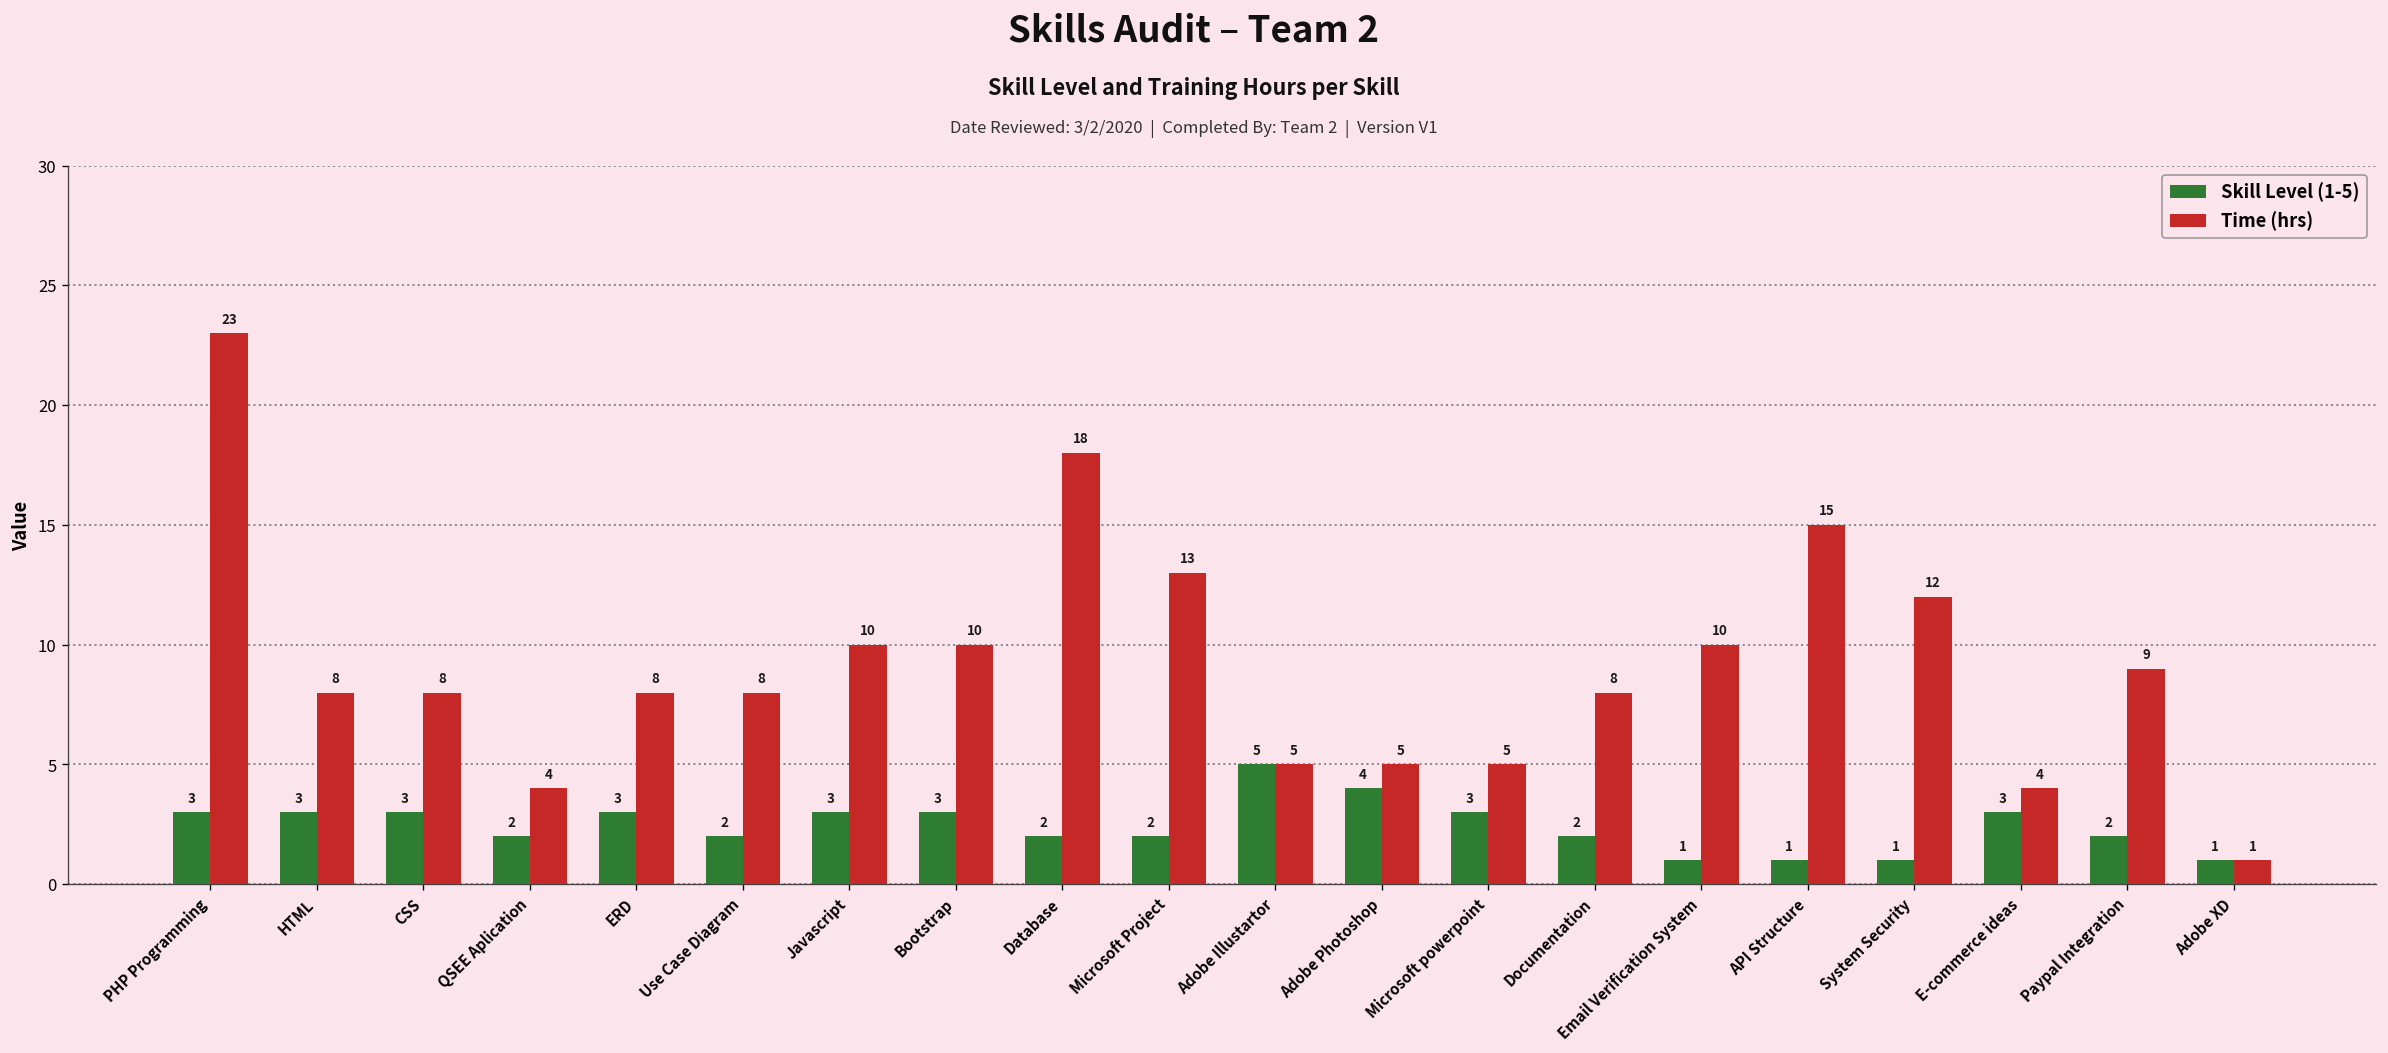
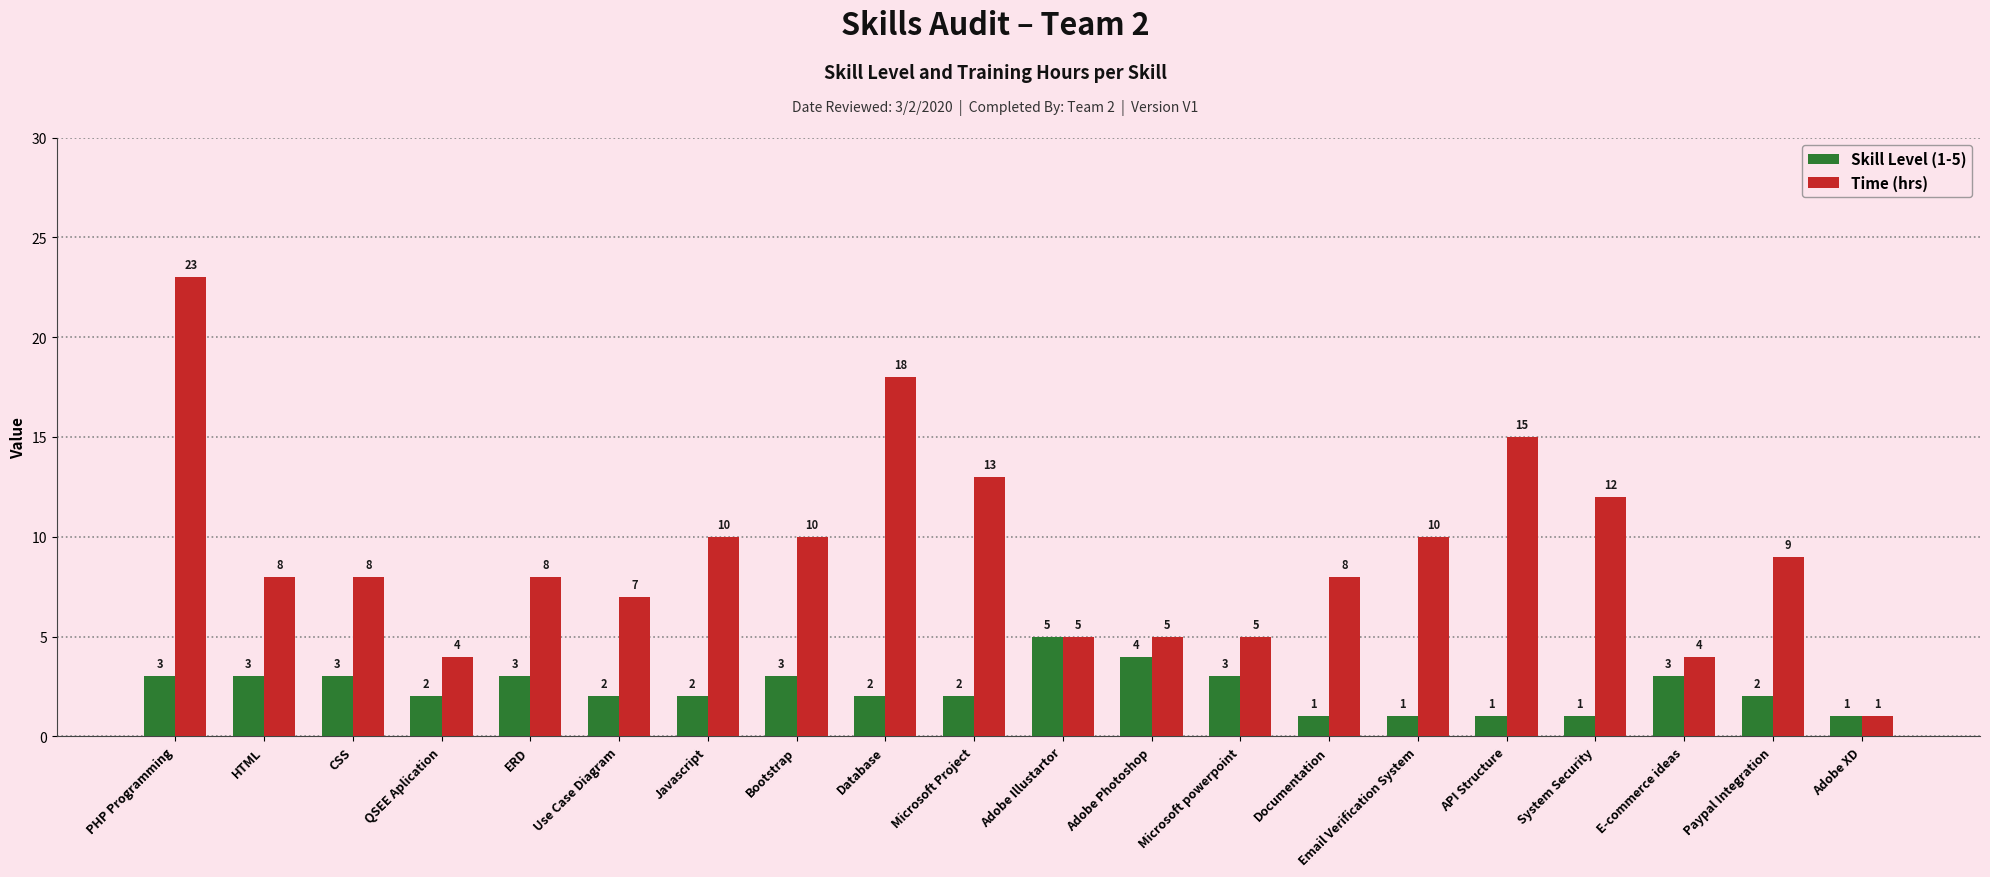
Time (hrs), Use Case Diagram: 8 -> 7
Skill Level (1-5), Javascript: 3 -> 2
Skill Level (1-5), Documentation: 2 -> 1
